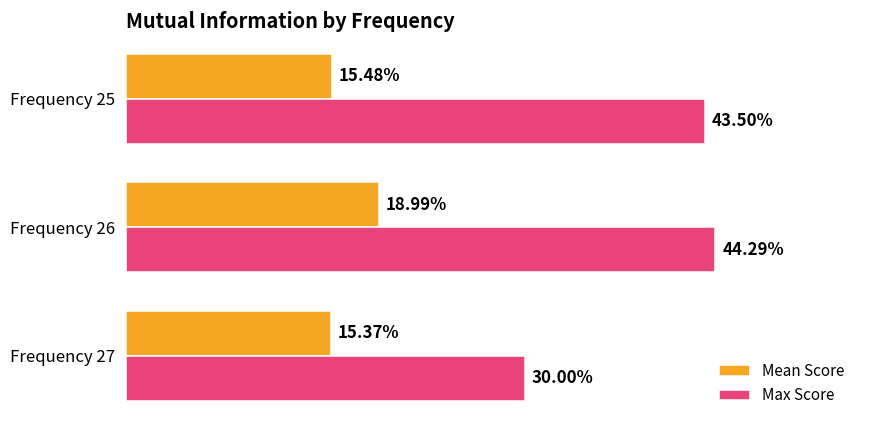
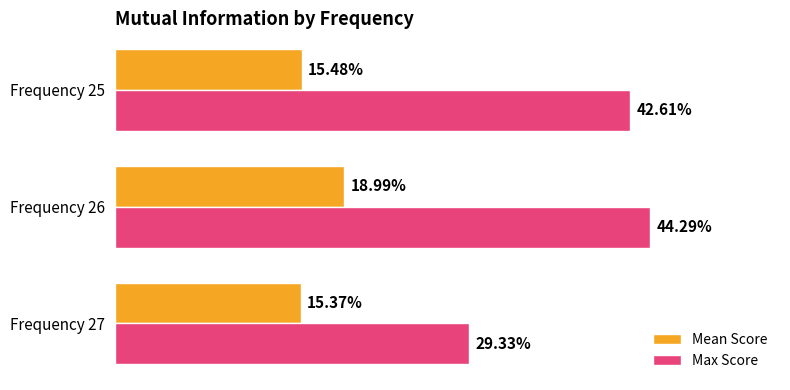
Max Score, Frequency 25: 43.50% -> 42.61%
Max Score, Frequency 27: 30.00% -> 29.33%
